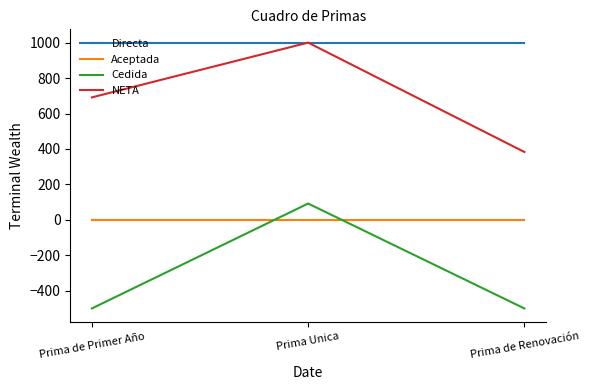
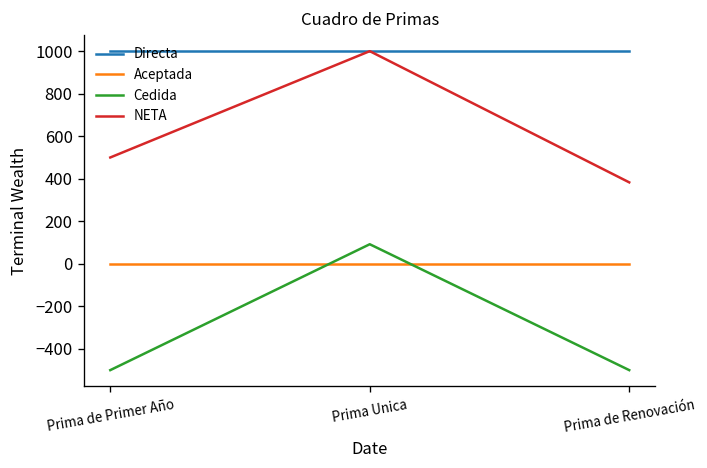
NETA, Prima de Primer Año: 690 -> 500
